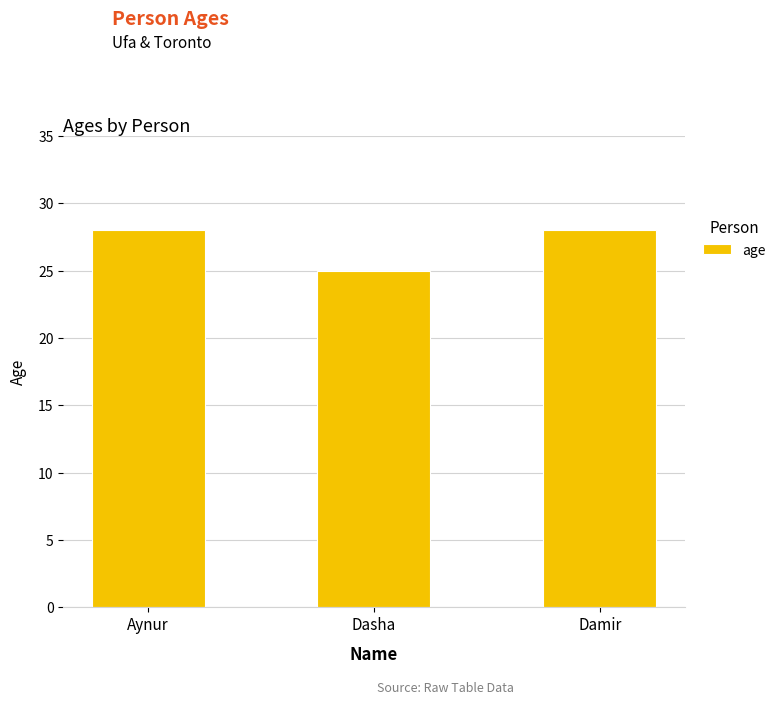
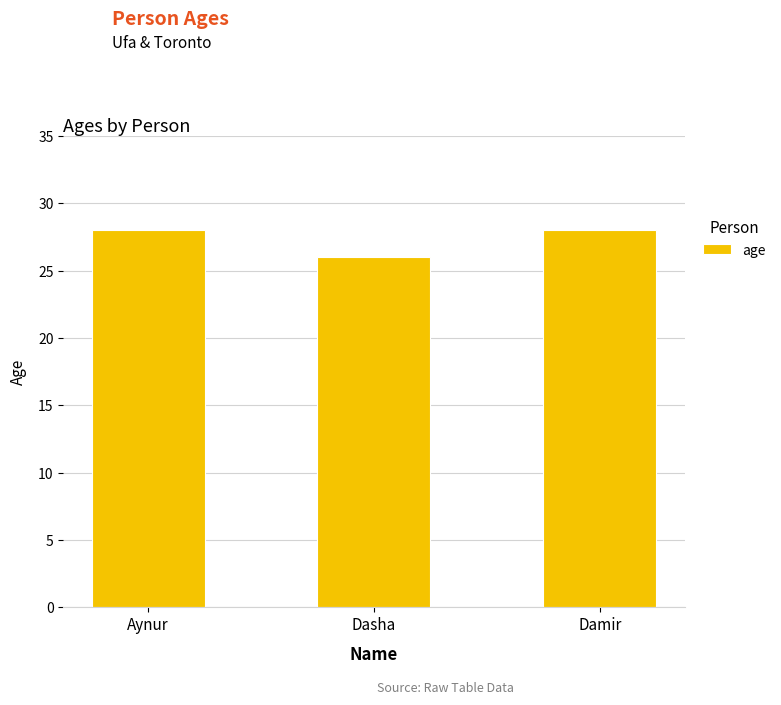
Dasha: 25 -> 26
